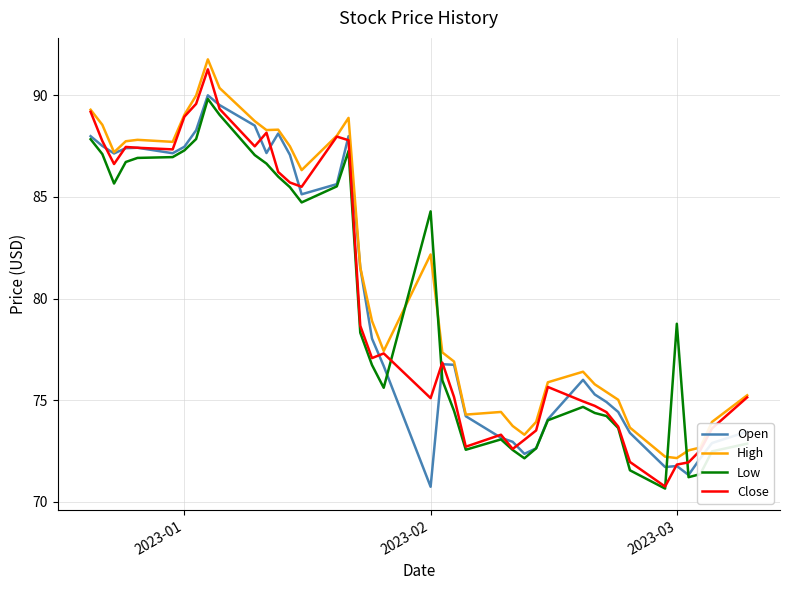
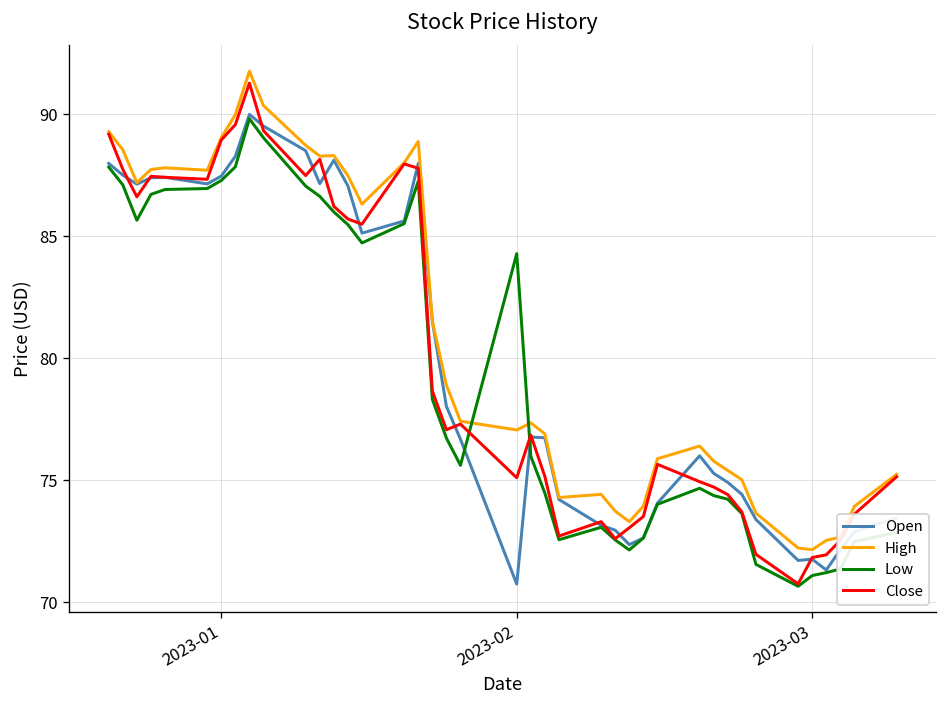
High, 2023-02: 82.2 -> 77.1
Low, 2023-03: 78.8 -> 71.1
